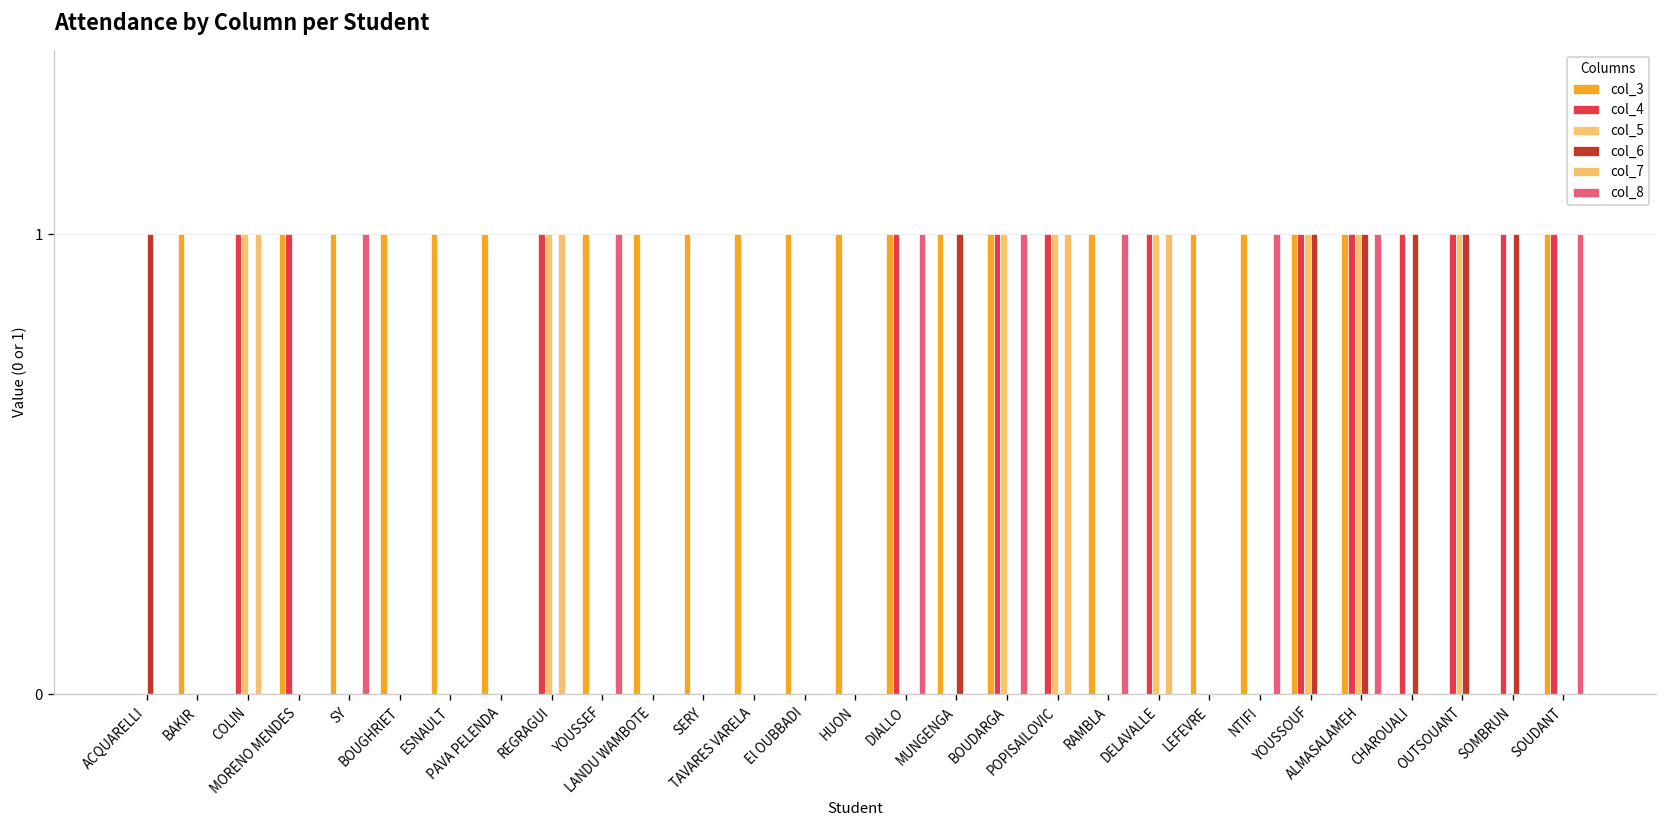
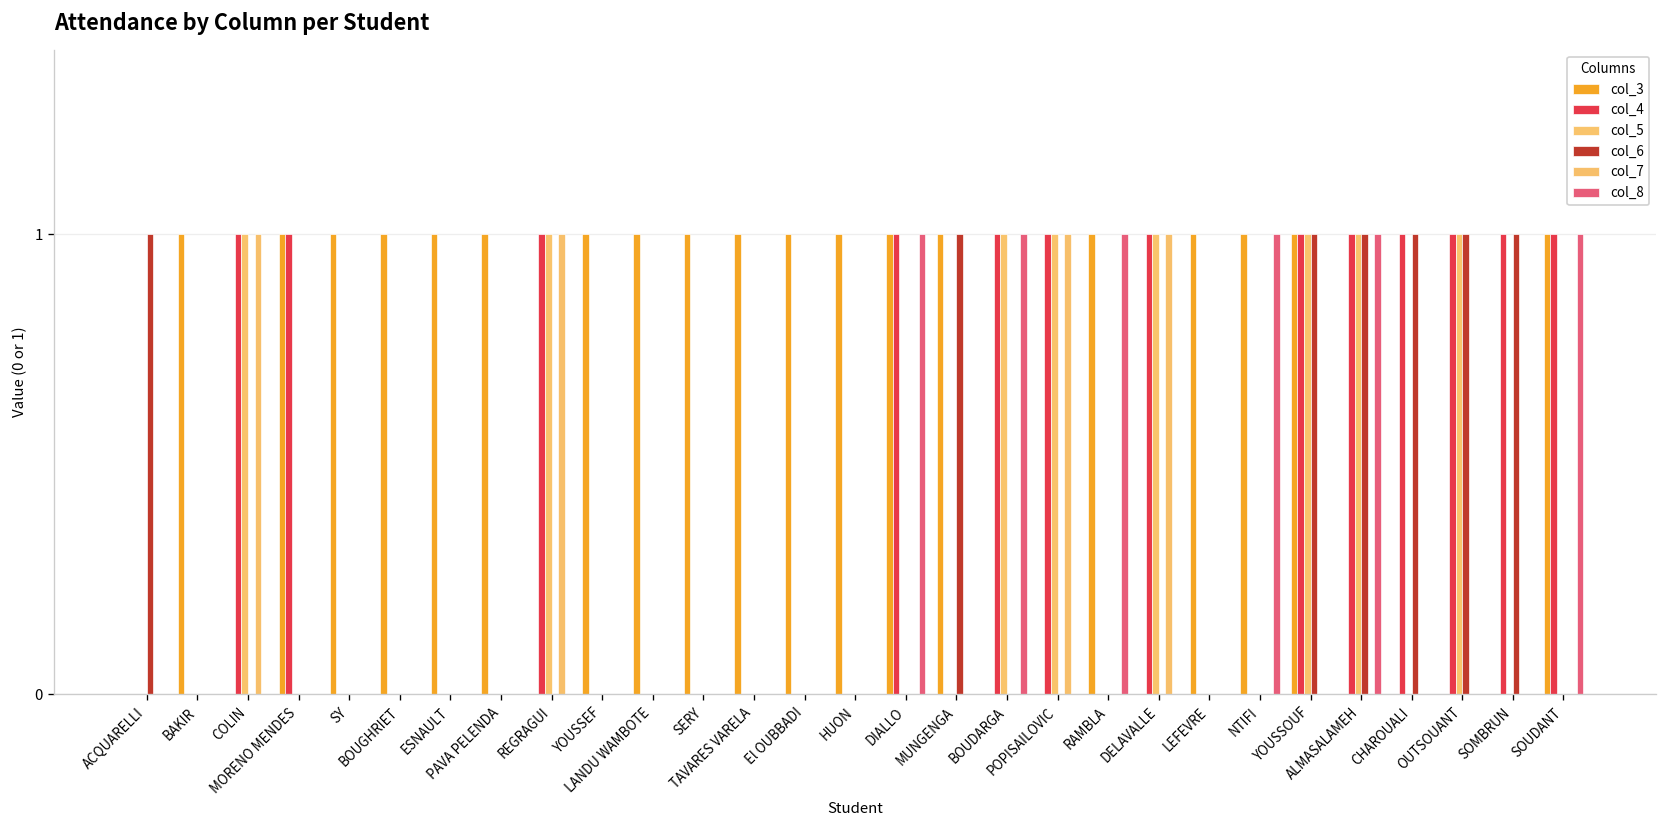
col_8, SY: 1 -> 0
col_8, YOUSSEF: 1 -> 0
col_3, BOUDARGA: 1 -> 0
col_3, ALMASALAMEH: 1 -> 0
